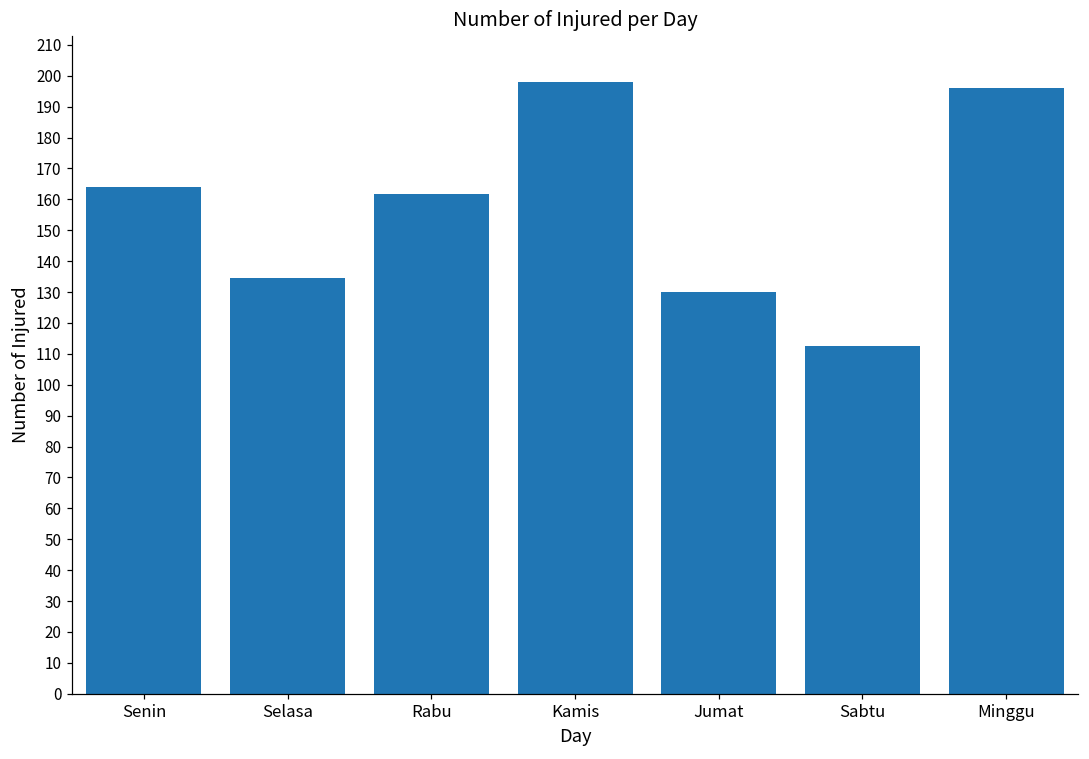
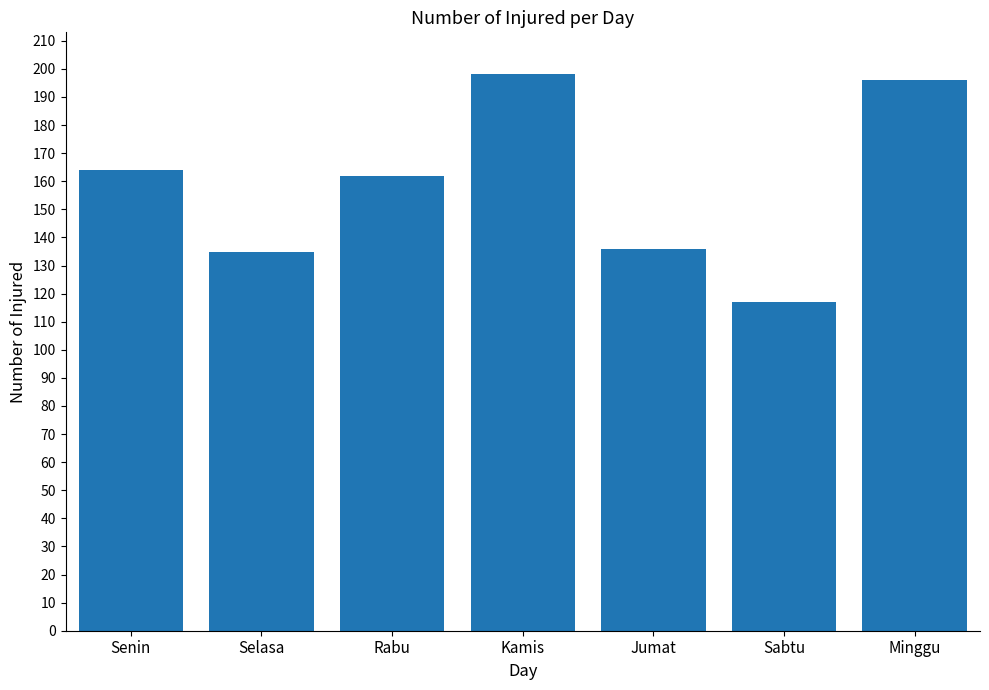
Jumat: 130 -> 136
Sabtu: 113 -> 117
